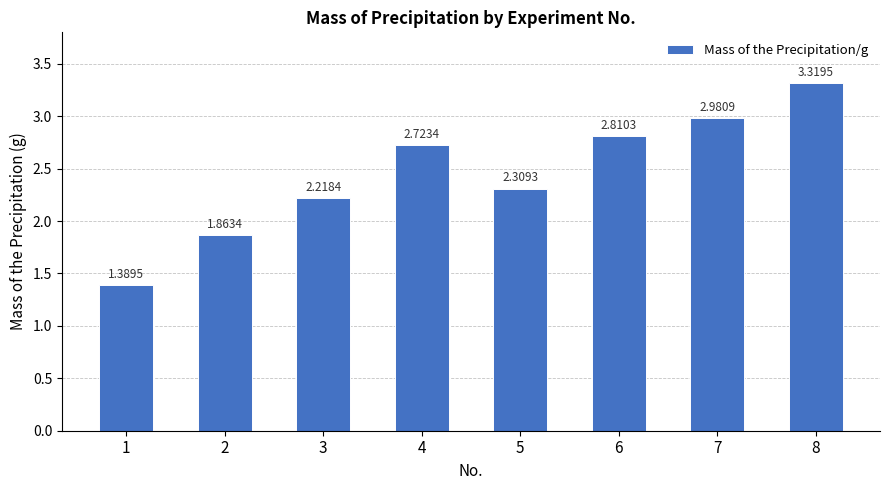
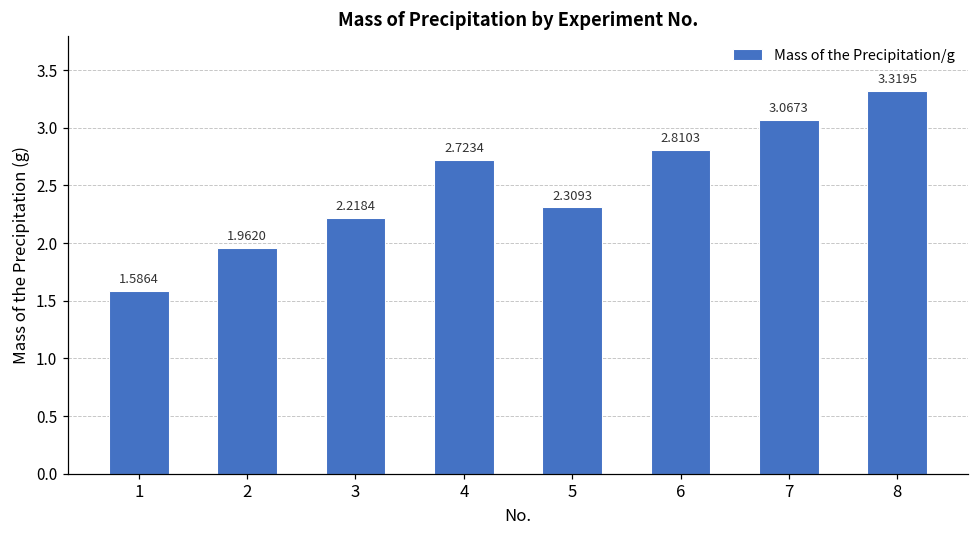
1: 1.3895 -> 1.5864
2: 1.8634 -> 1.9620
7: 2.9809 -> 3.0673
